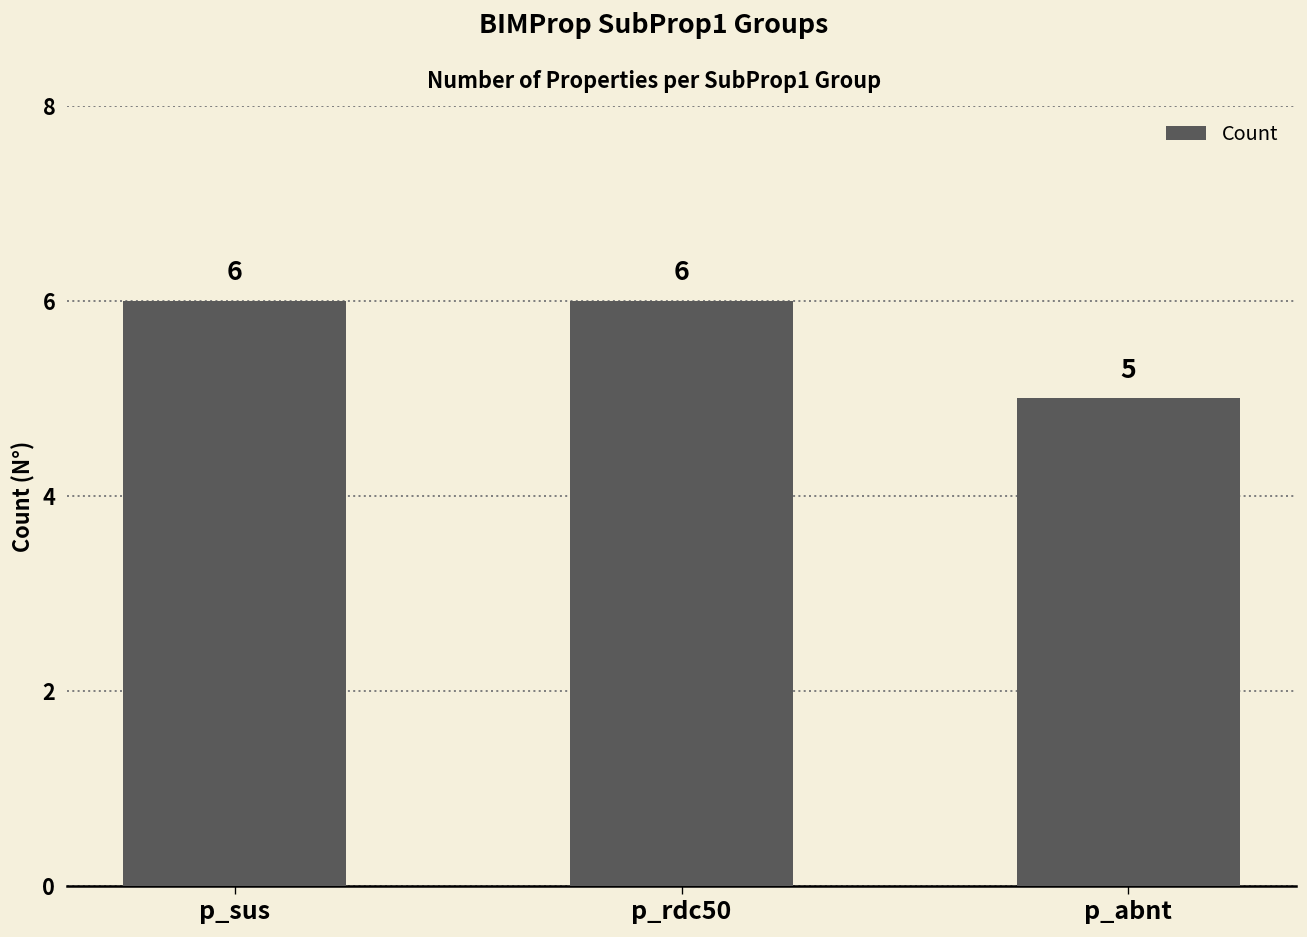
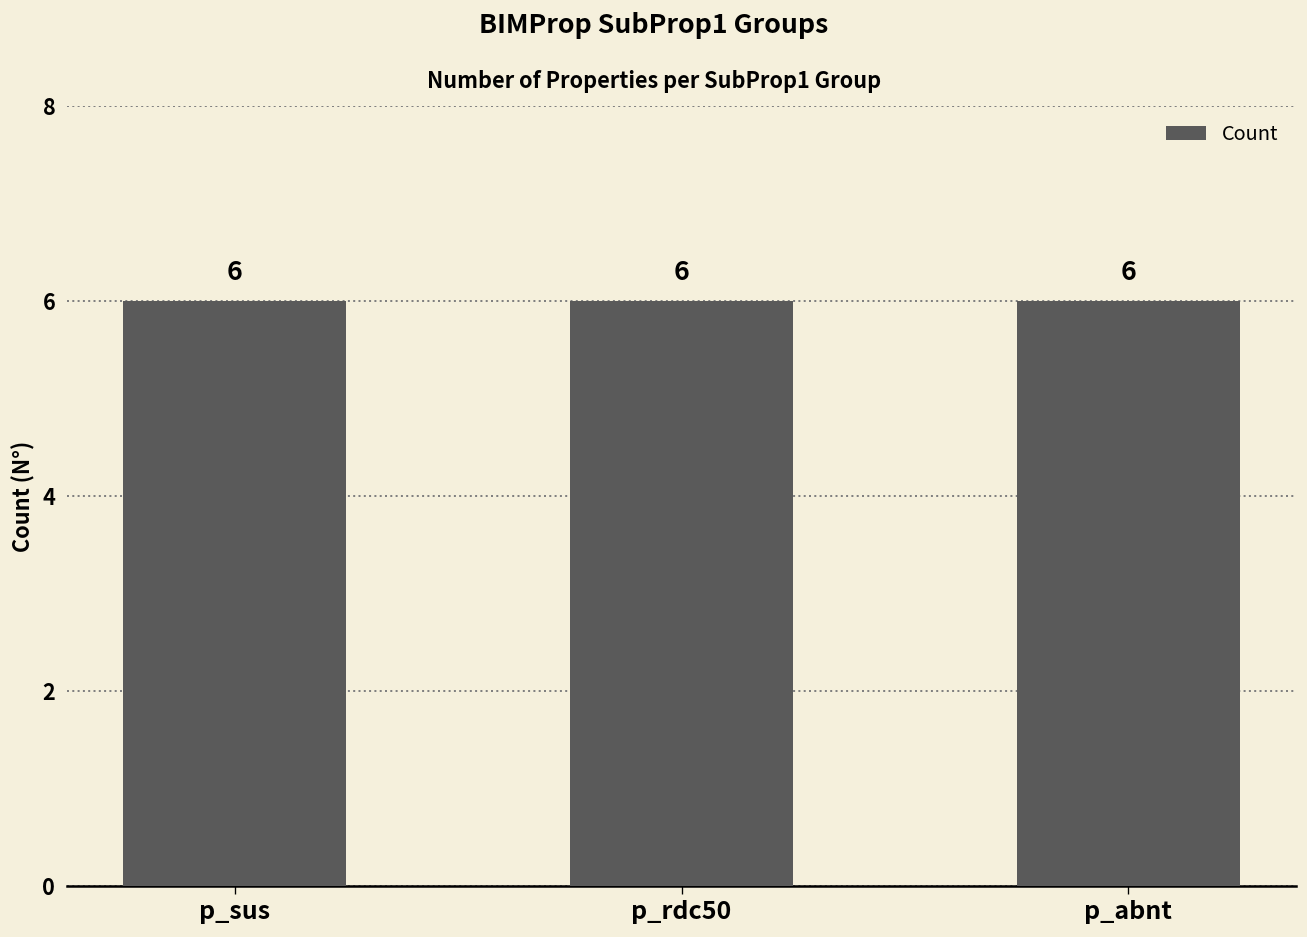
p_abnt: 5 -> 6
